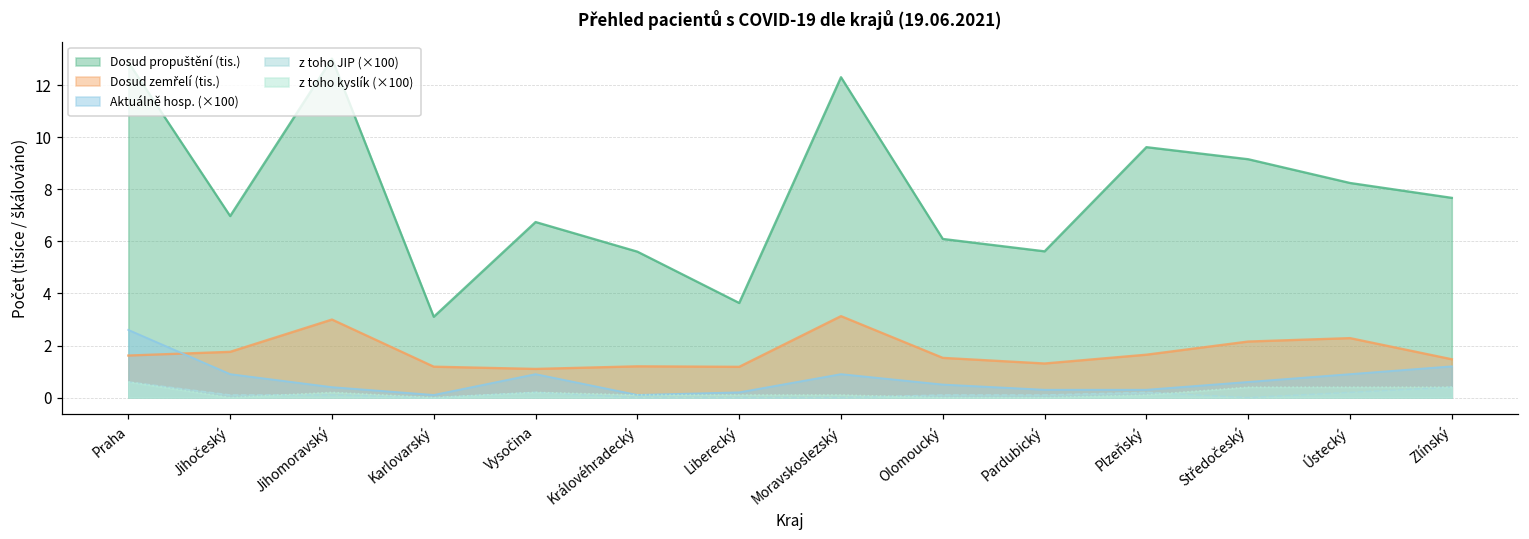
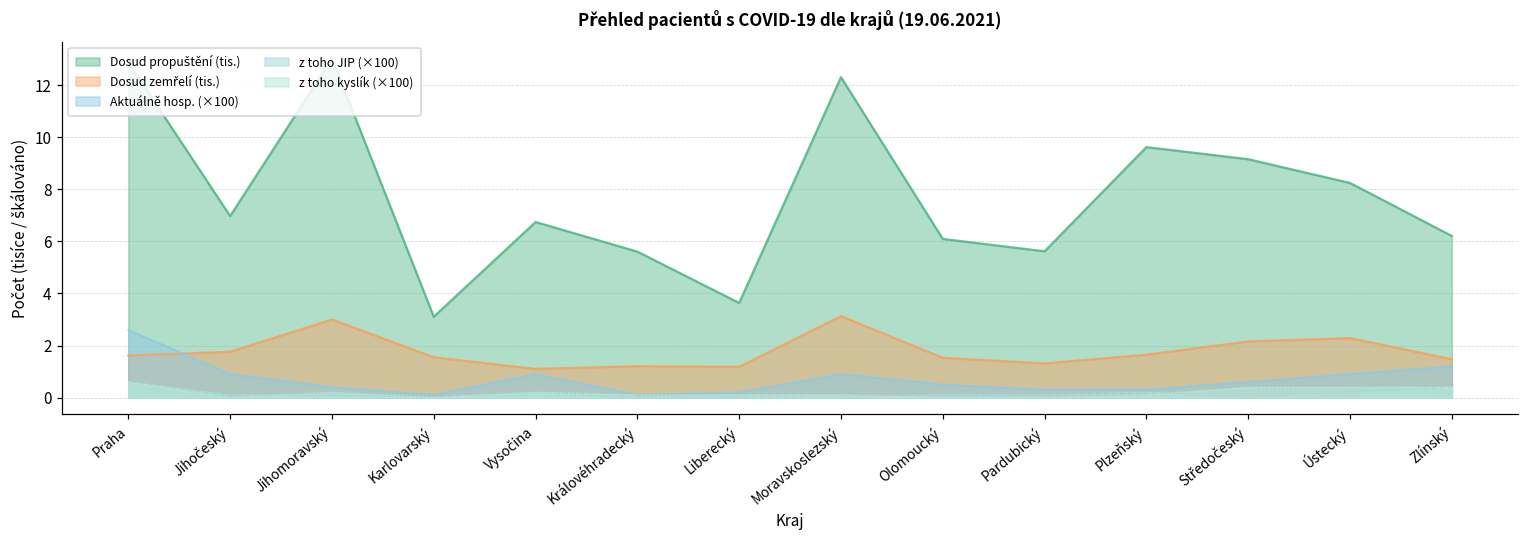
Dosud zemřelí (tis.), Karlovarský: 1.2 -> 1.5
Dosud propuštění (tis.), Zlínský: 7.7 -> 6.2
